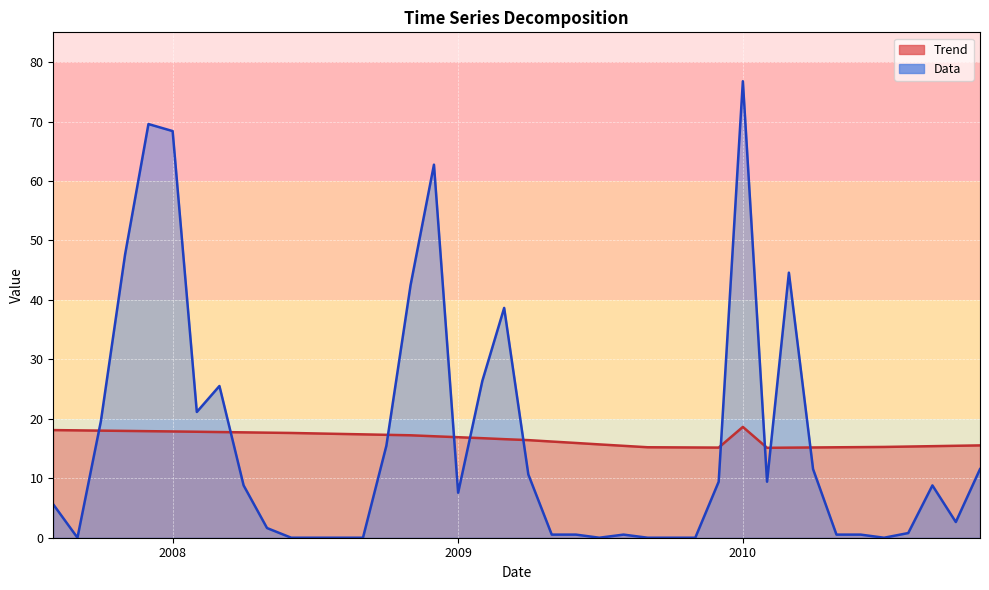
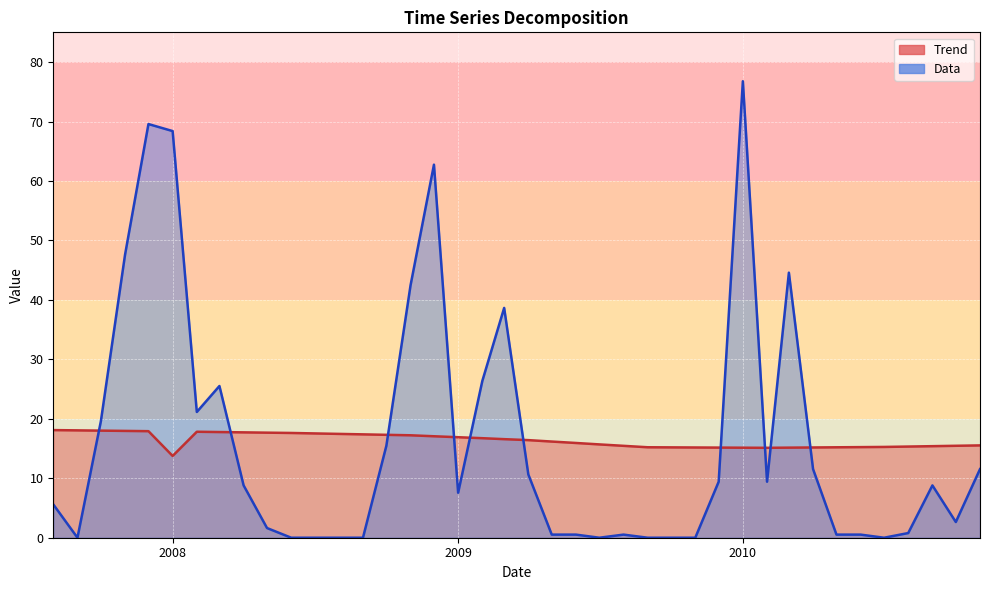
Trend, 2008: 18 -> 14
Trend, 2010: 19 -> 15
